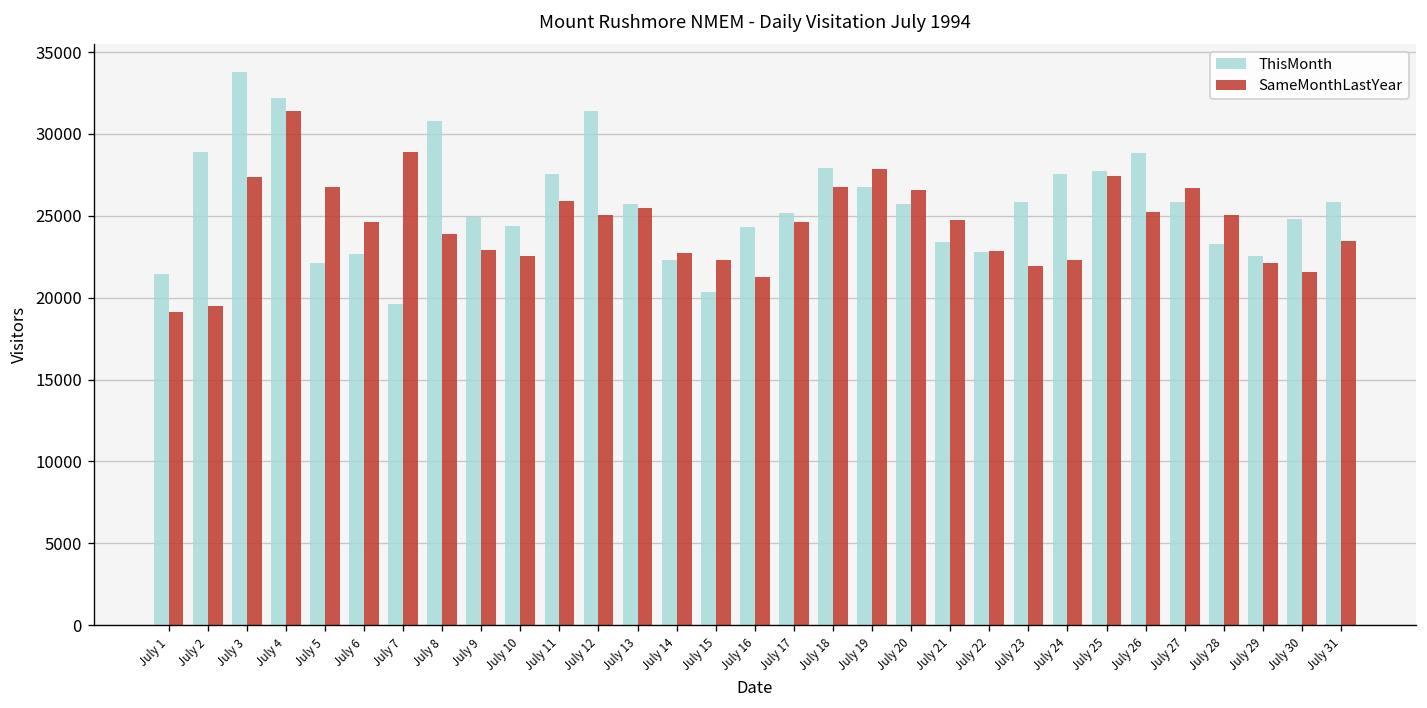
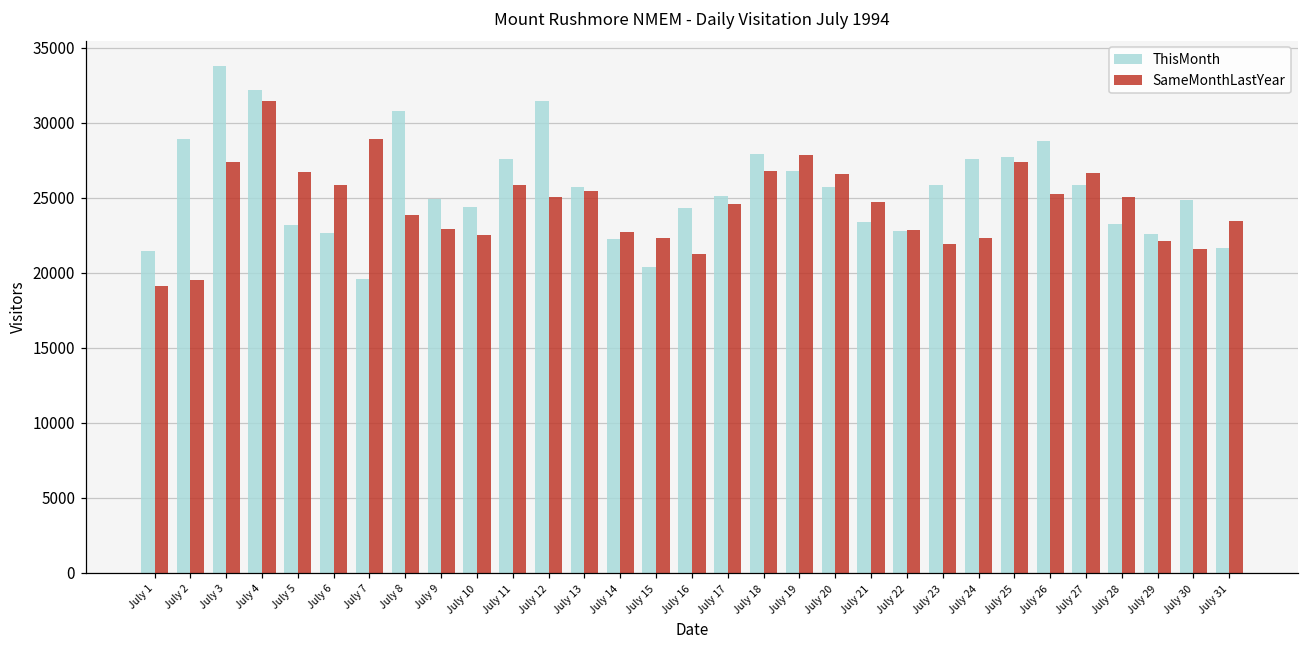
ThisMonth, July 5: 22100 -> 23200
SameMonthLastYear, July 6: 24600 -> 25900
ThisMonth, July 31: 25900 -> 21600
